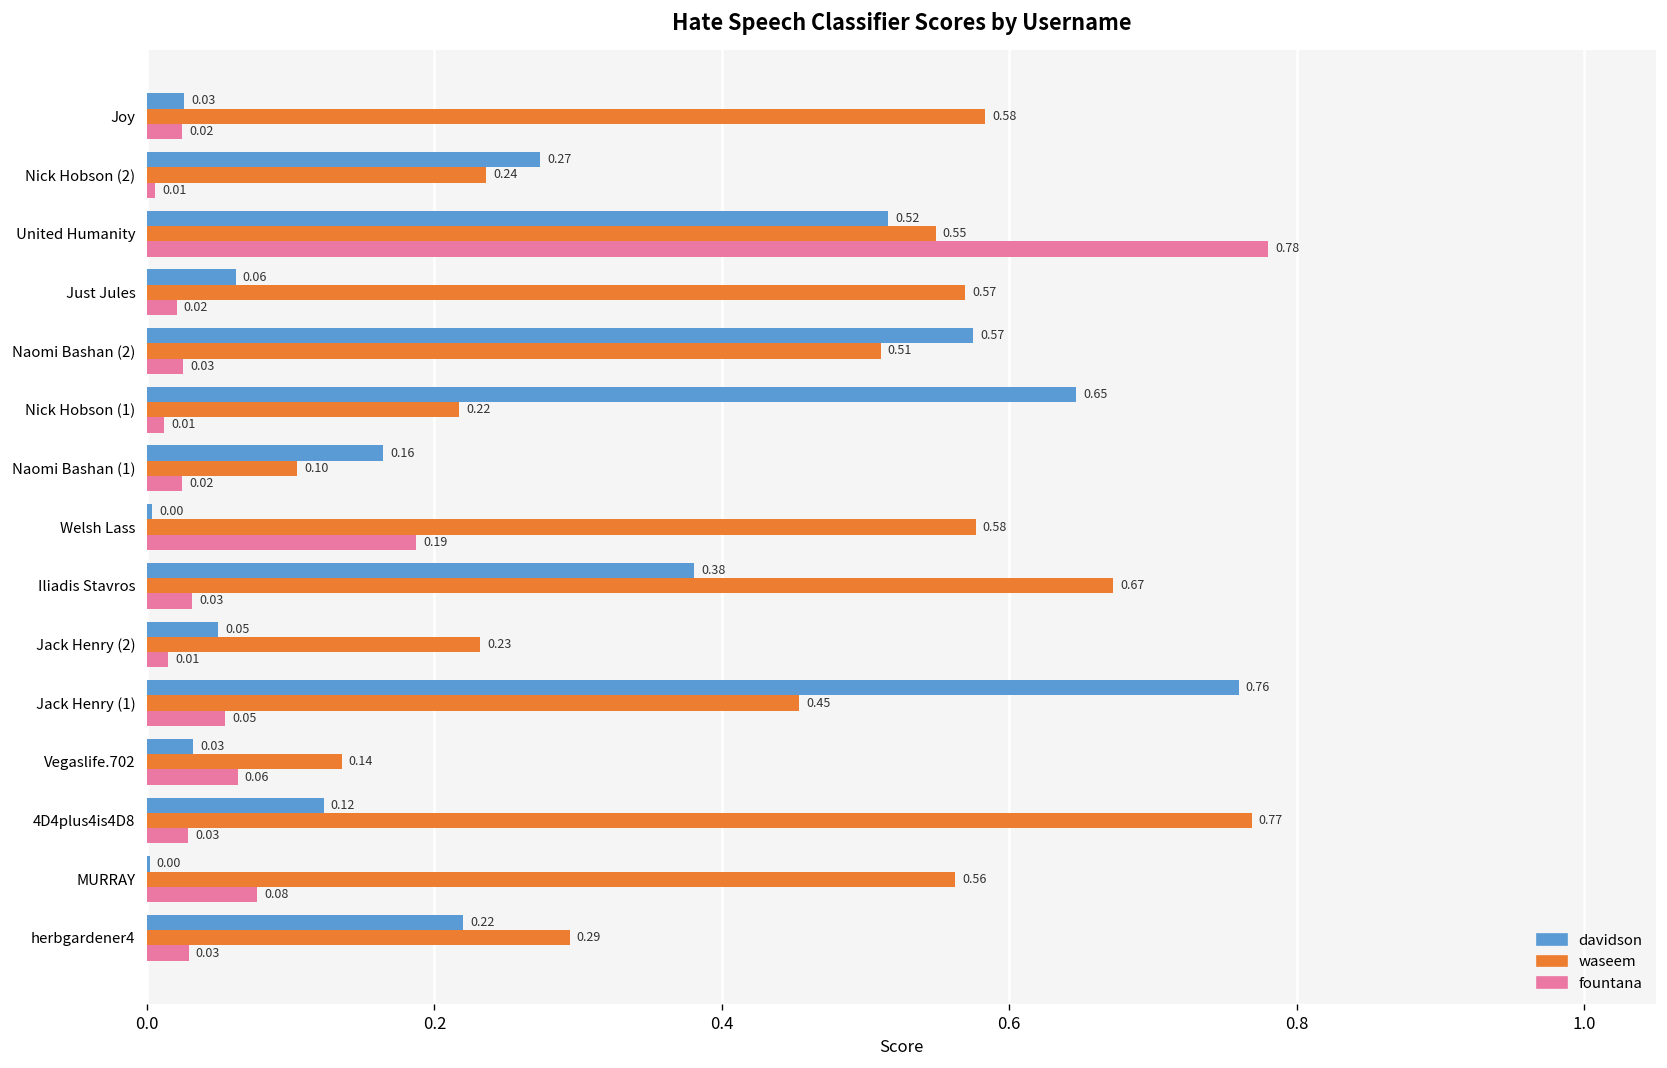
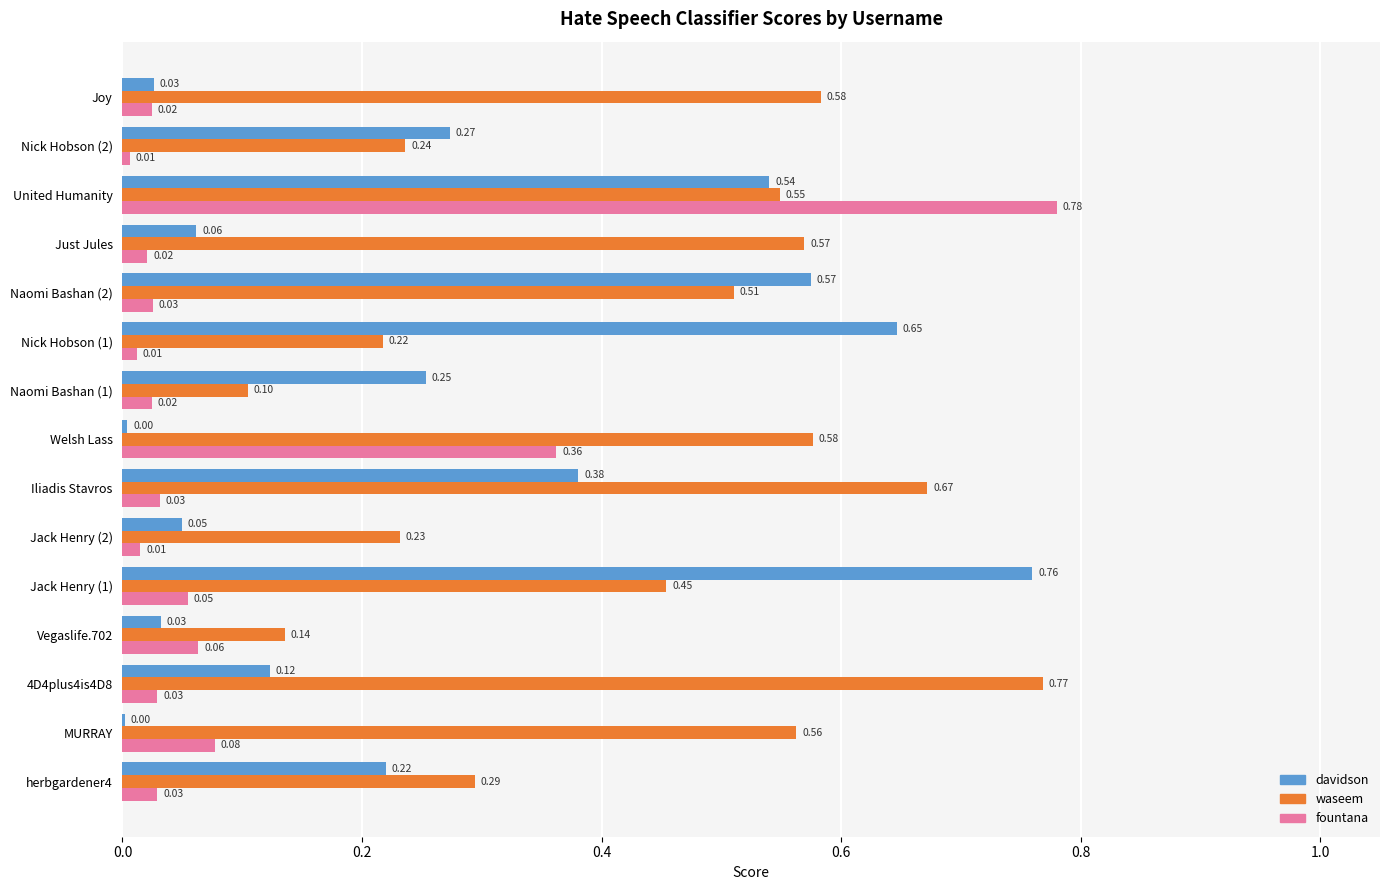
davidson, United Humanity: 0.52 -> 0.54
davidson, Naomi Bashan (1): 0.16 -> 0.25
fountana, Welsh Lass: 0.19 -> 0.36
